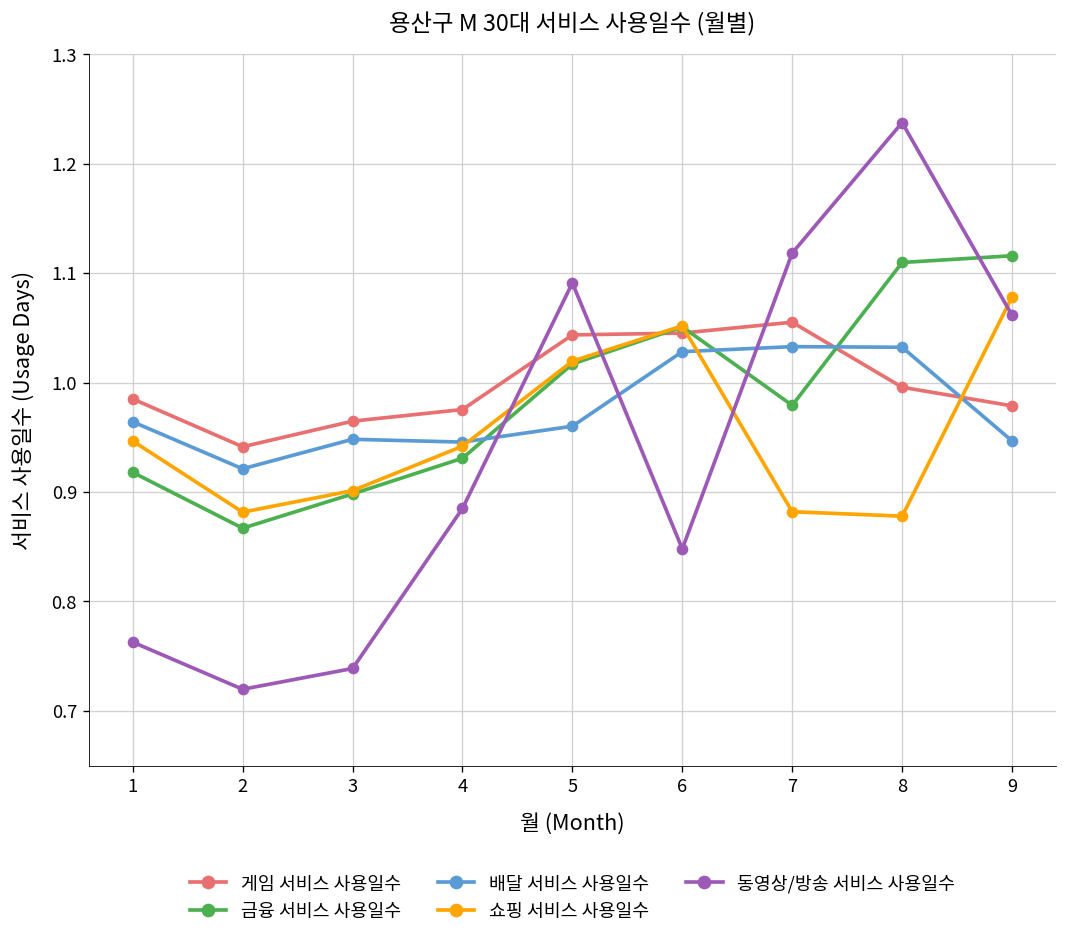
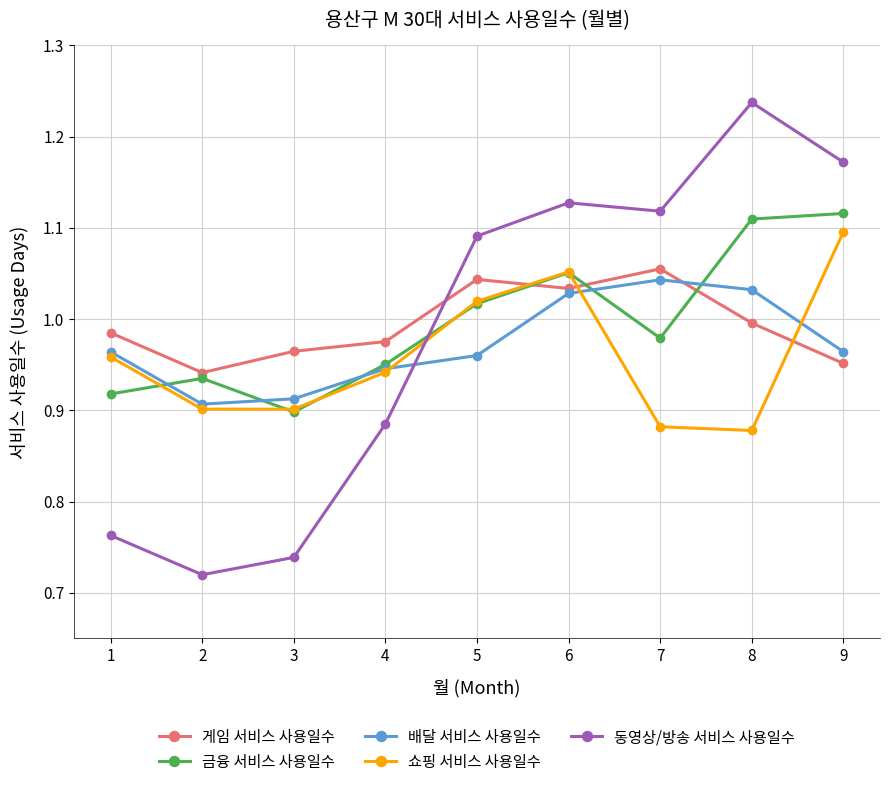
쇼핑 서비스 사용일수, 1: 0.95 -> 0.96
금융 서비스 사용일수, 2: 0.87 -> 0.94
배달 서비스 사용일수, 2: 0.92 -> 0.91
쇼핑 서비스 사용일수, 2: 0.88 -> 0.90
배달 서비스 사용일수, 3: 0.95 -> 0.91
금융 서비스 사용일수, 4: 0.93 -> 0.95
게임 서비스 사용일수, 6: 1.05 -> 1.03
동영상/방송 서비스 사용일수, 6: 0.85 -> 1.13
배달 서비스 사용일수, 7: 1.03 -> 1.04
게임 서비스 사용일수, 9: 0.98 -> 0.95
배달 서비스 사용일수, 9: 0.95 -> 0.96
쇼핑 서비스 사용일수, 9: 1.08 -> 1.10
동영상/방송 서비스 사용일수, 9: 1.06 -> 1.17
